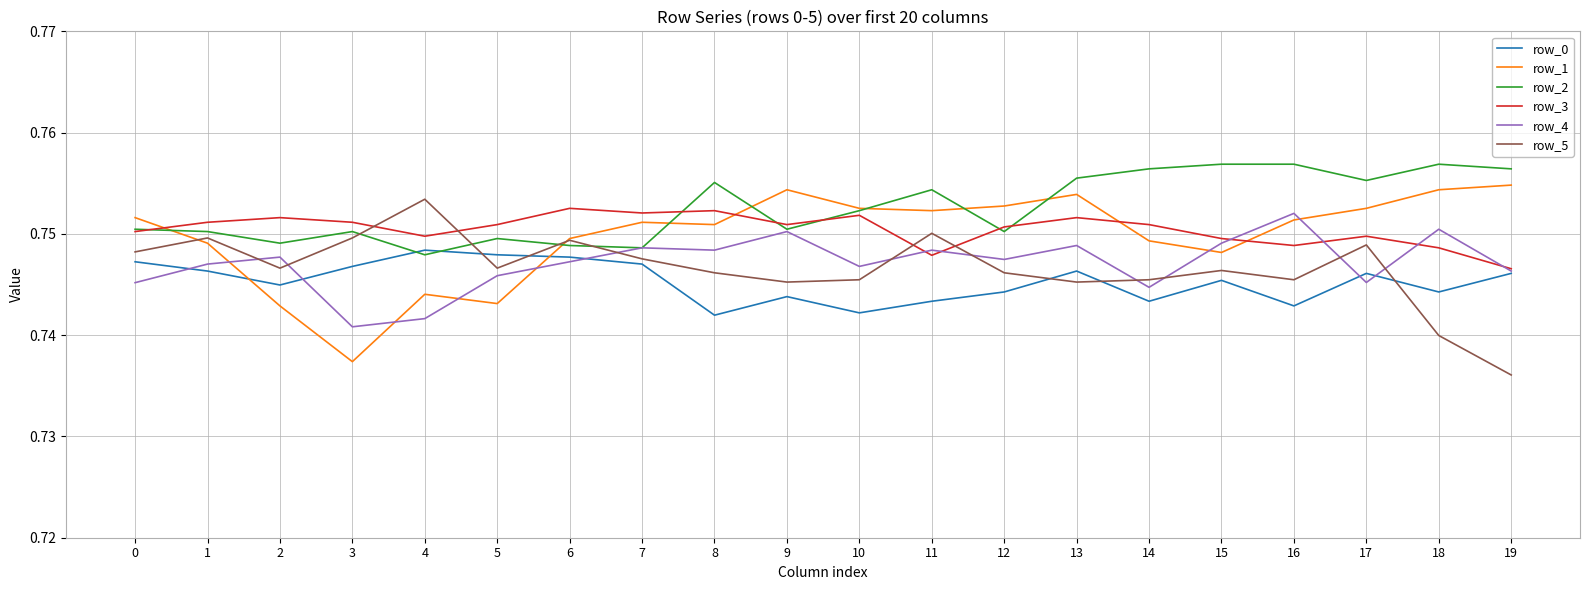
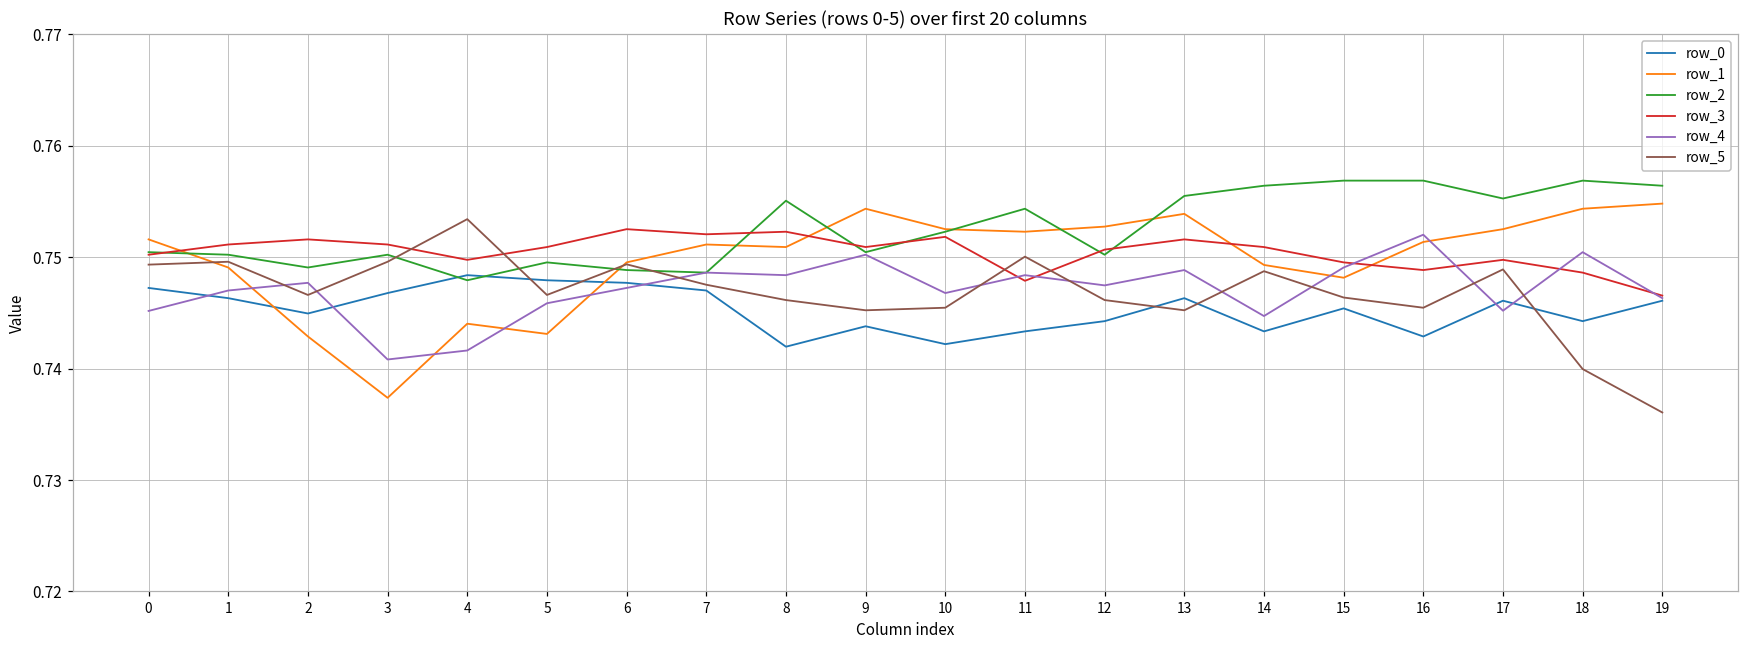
row_5, 0: 0.7482 -> 0.7493
row_5, 14: 0.7455 -> 0.7488
